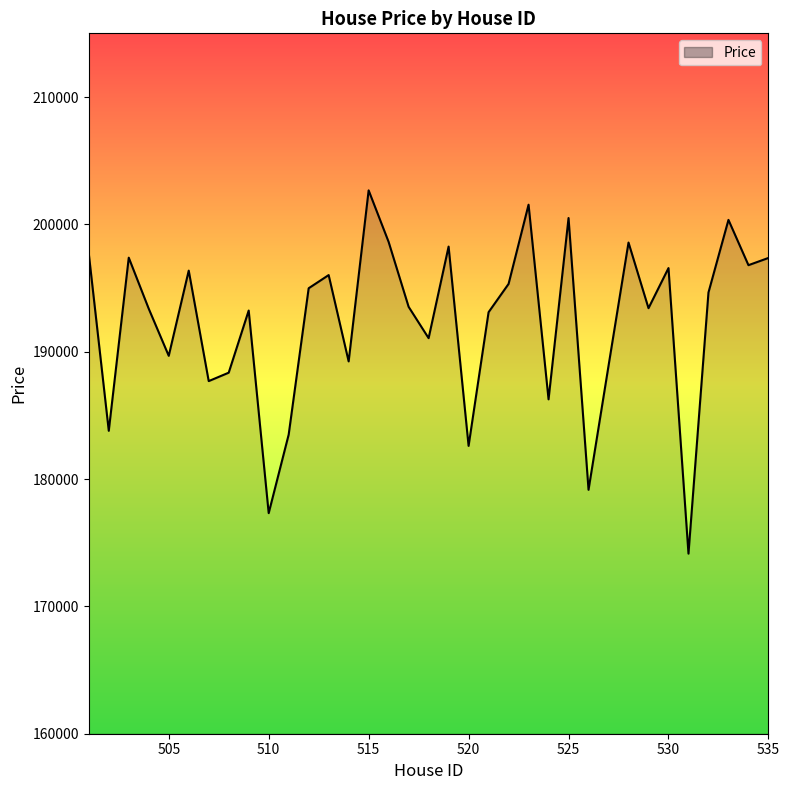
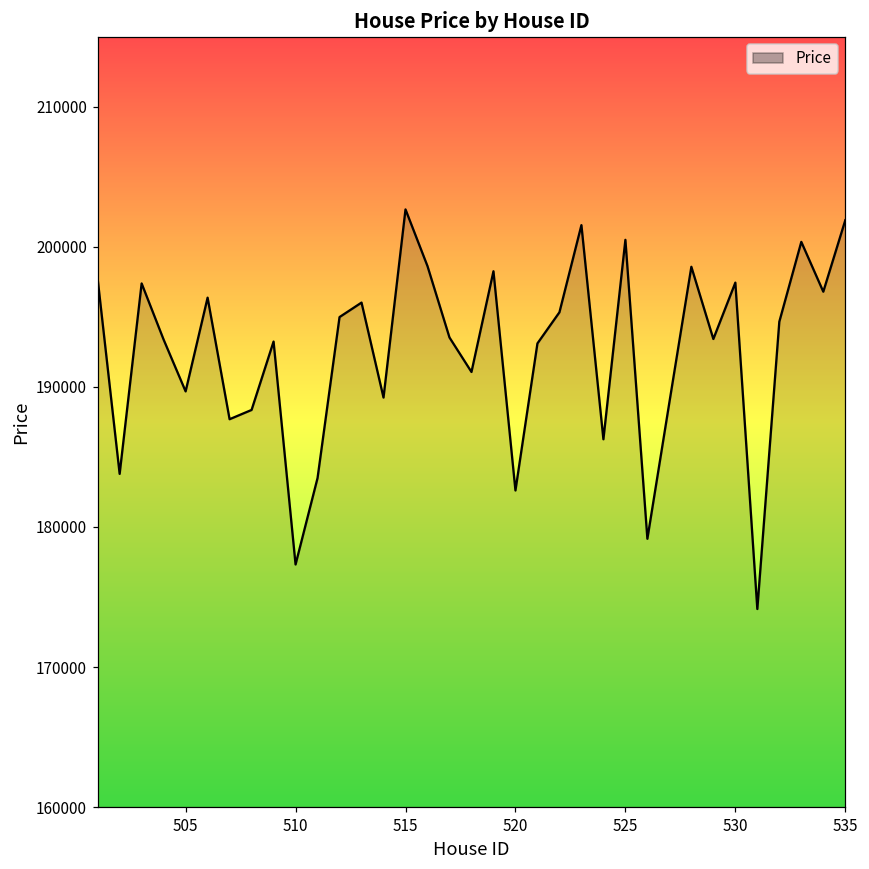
530: 196600 -> 197400
535: 197400 -> 201900
